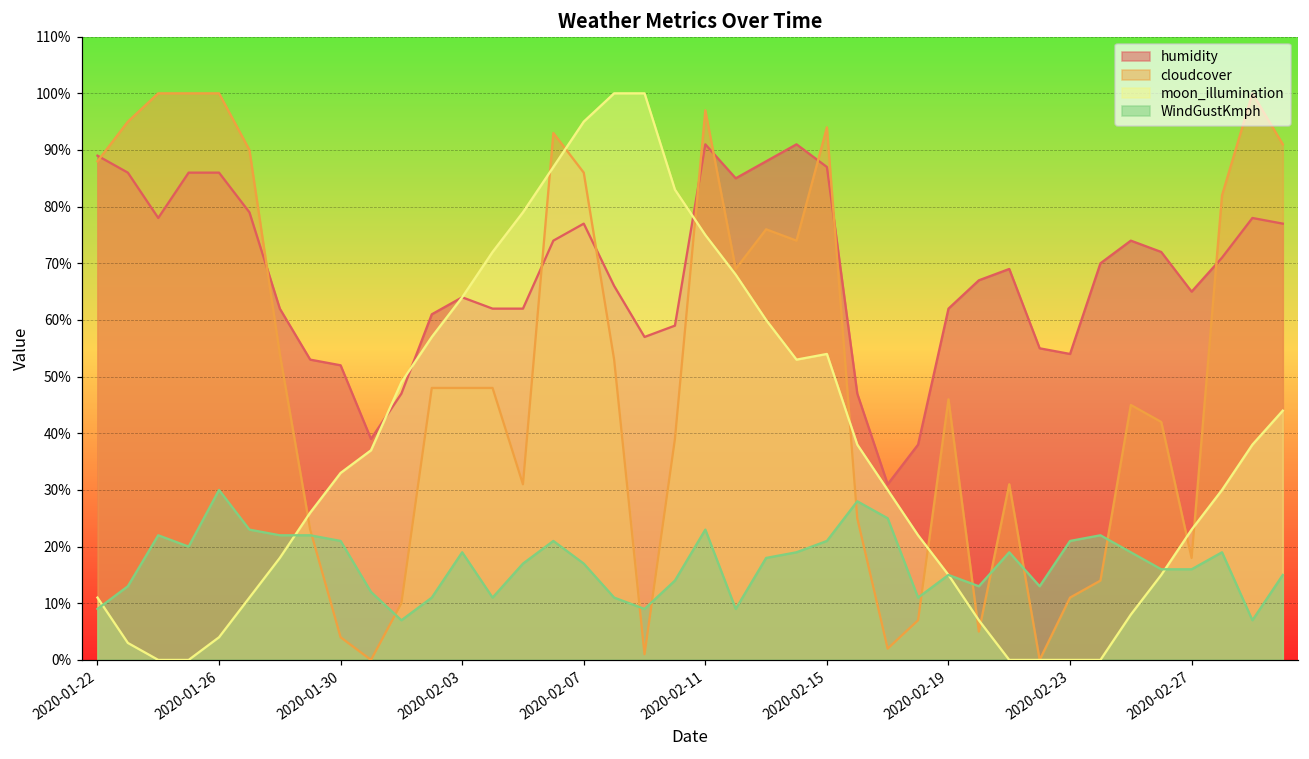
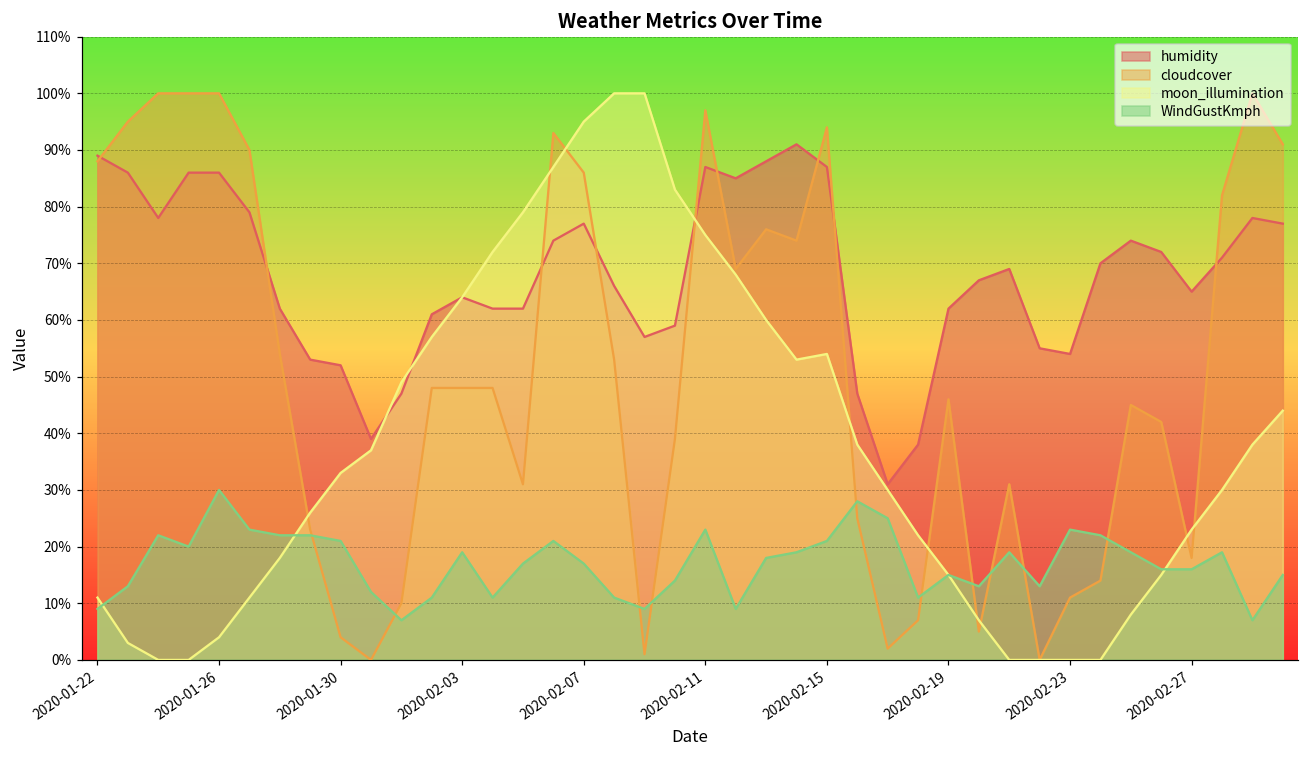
humidity, 2020-02-11: 91% -> 87%
WindGustKmph, 2020-02-23: 21% -> 23%
